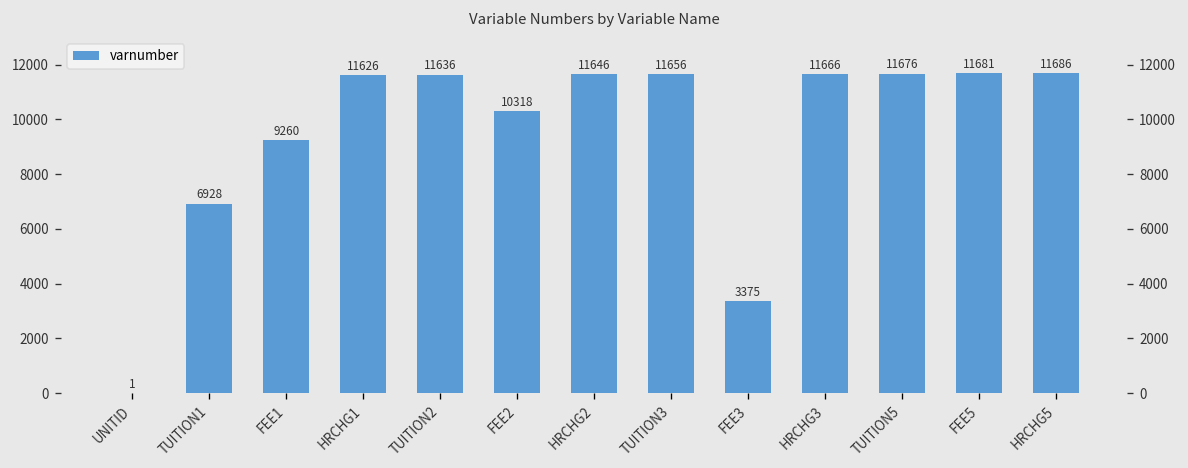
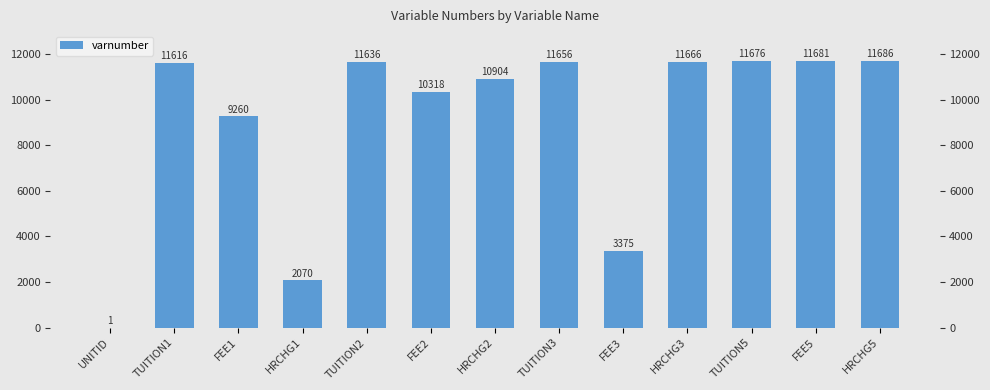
TUITION1: 6928 -> 11616
HRCHG1: 11626 -> 2070
HRCHG2: 11646 -> 10904
